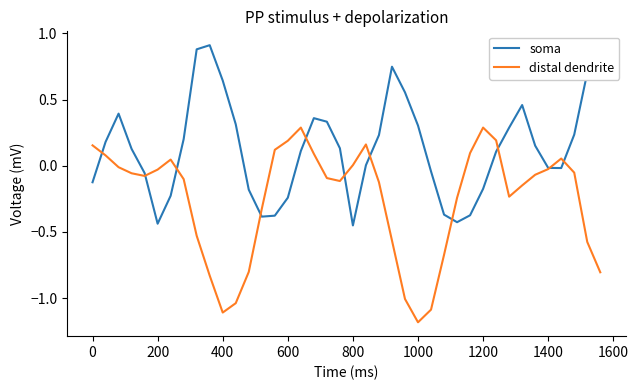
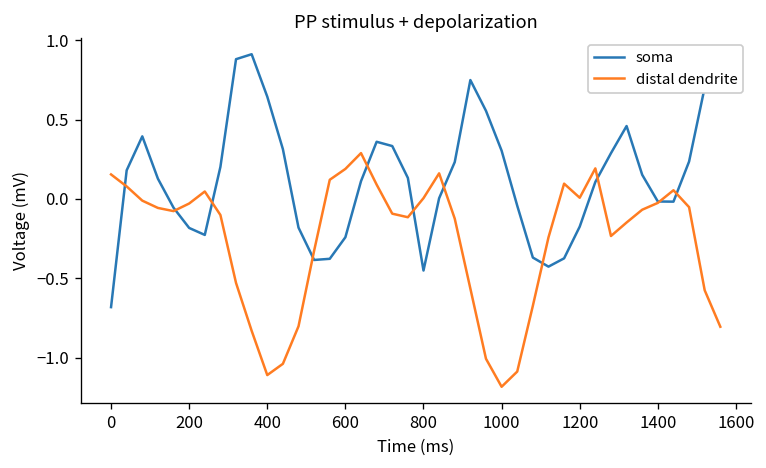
soma, 0: -0.12 -> -0.68
soma, 200: -0.44 -> -0.18
distal dendrite, 1200: 0.29 -> 0.01
